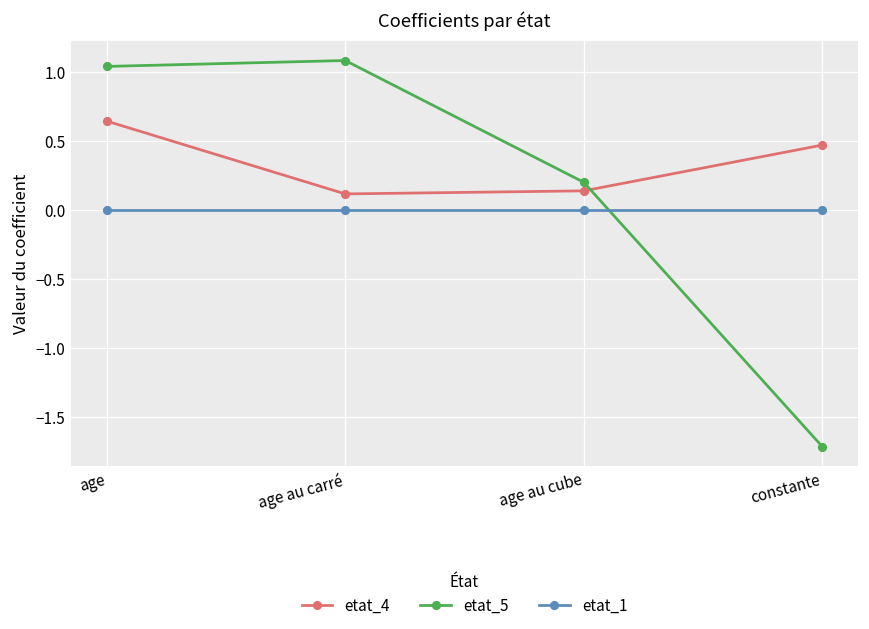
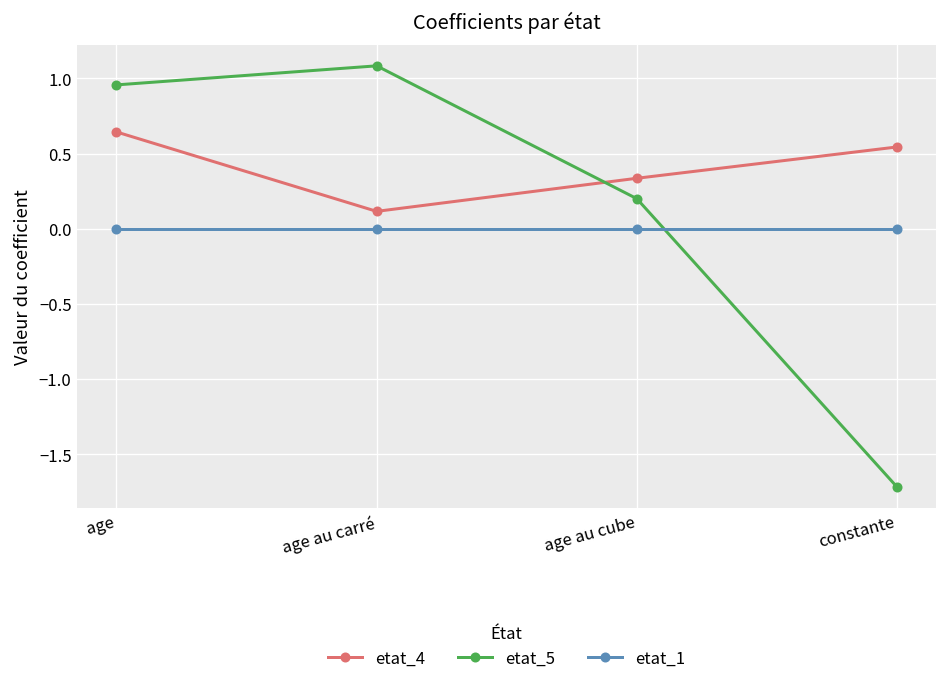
etat_5, age: 1.04 -> 0.96
etat_4, age au cube: 0.14 -> 0.34
etat_4, constante: 0.47 -> 0.54
